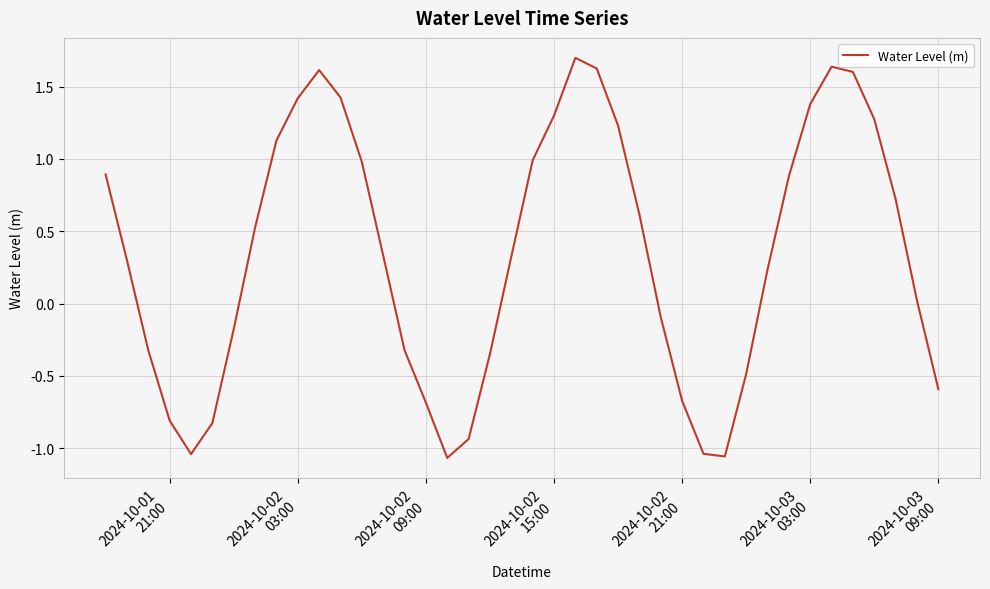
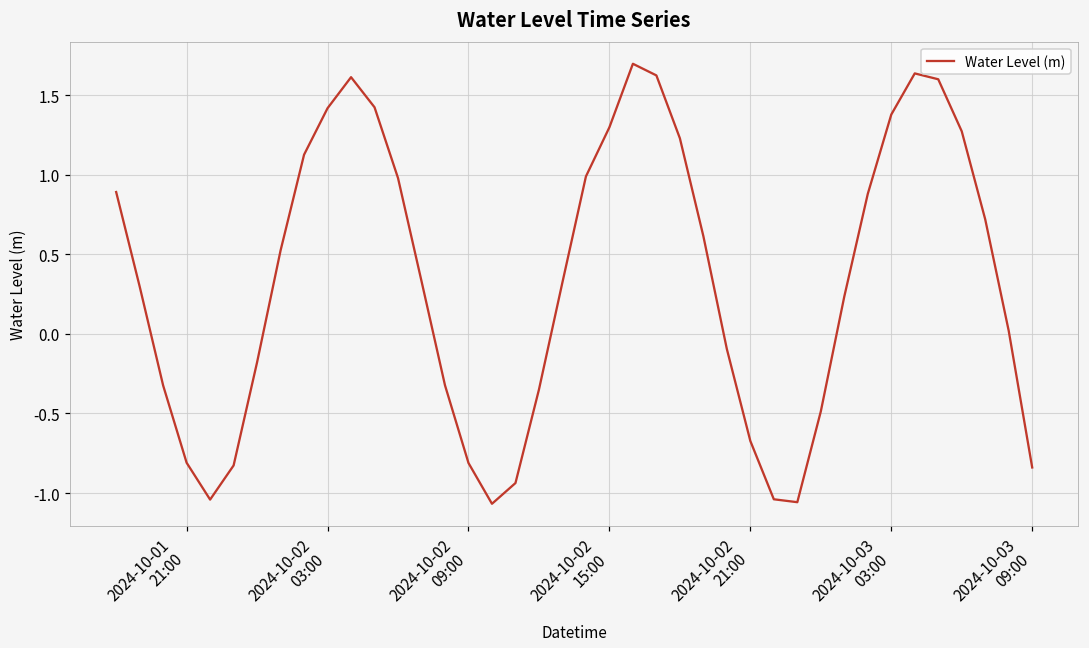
2024-10-02 09:00: -0.69 -> -0.81
2024-10-03 09:00: -0.59 -> -0.84
